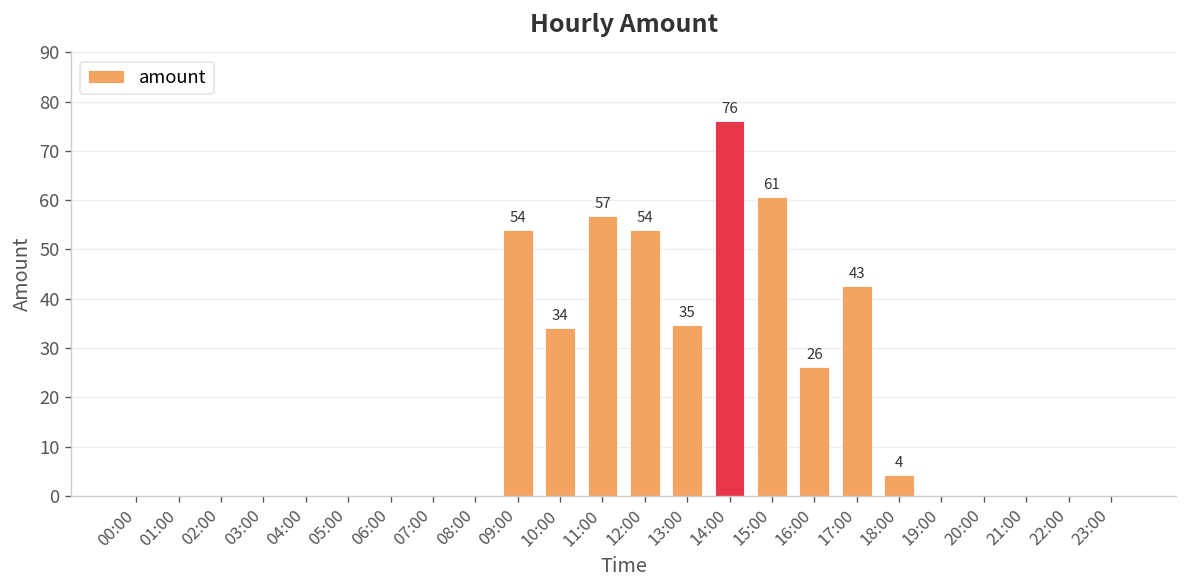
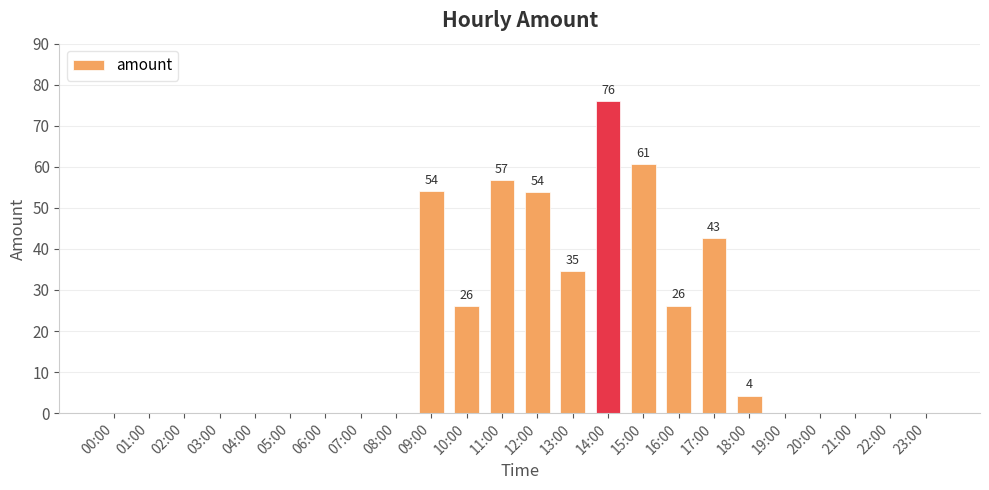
10:00: 34 -> 26
